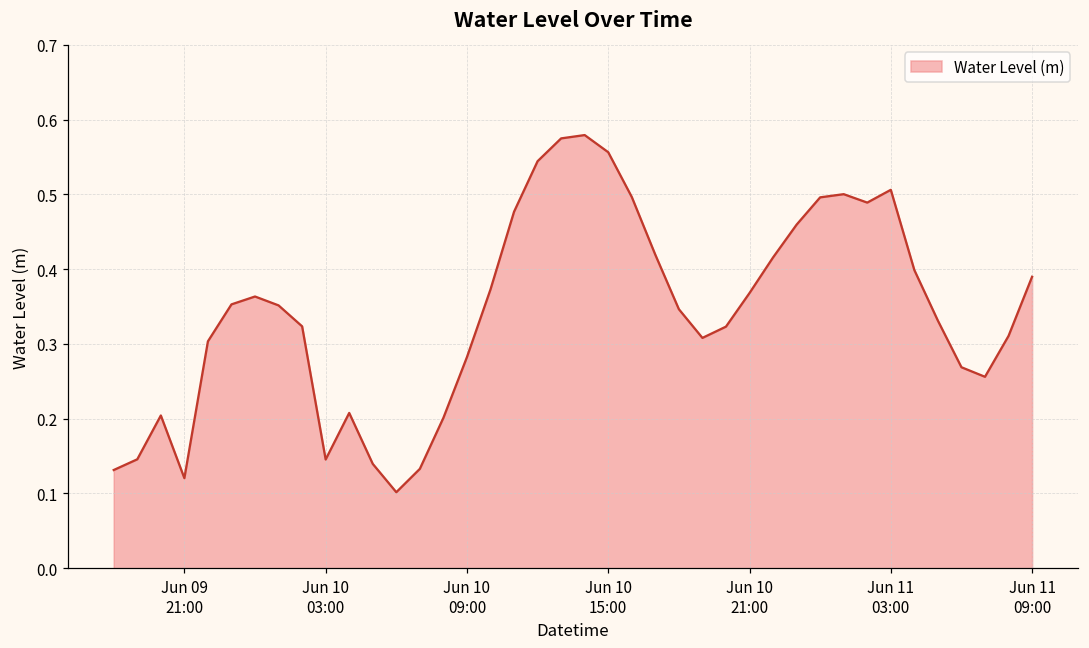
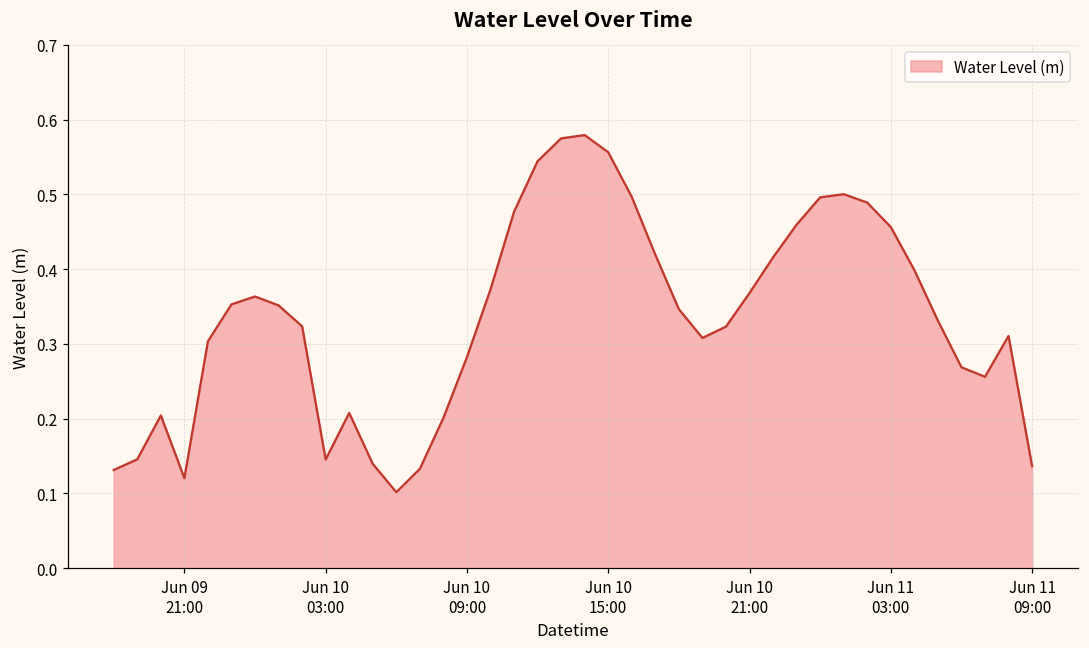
Jun 11 03:00: 0.51 -> 0.46
Jun 11 09:00: 0.39 -> 0.14
